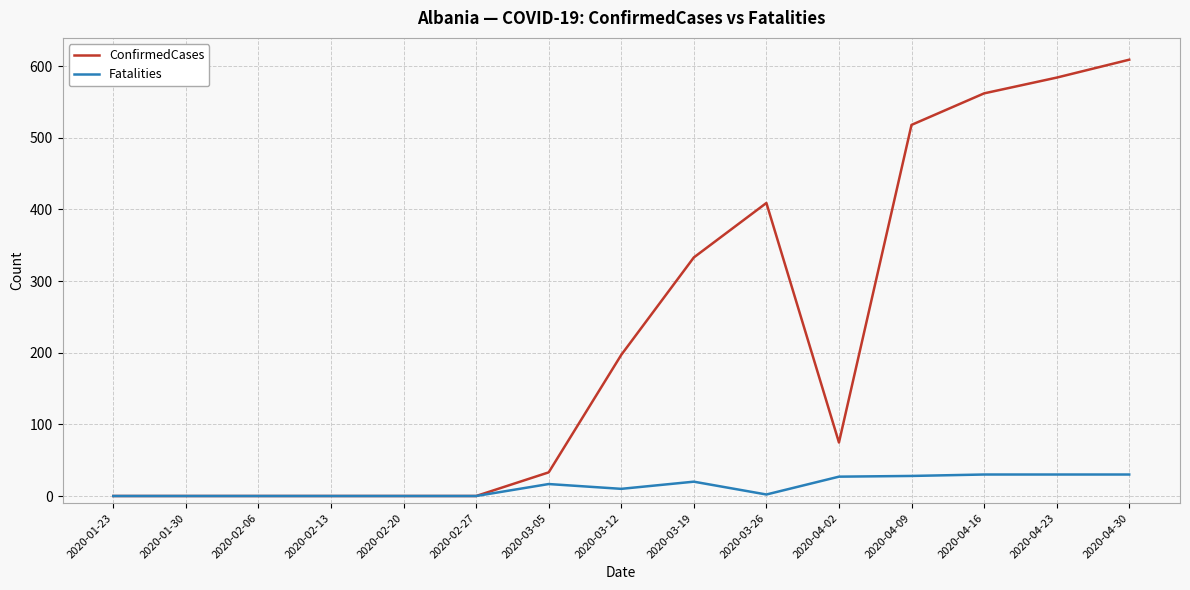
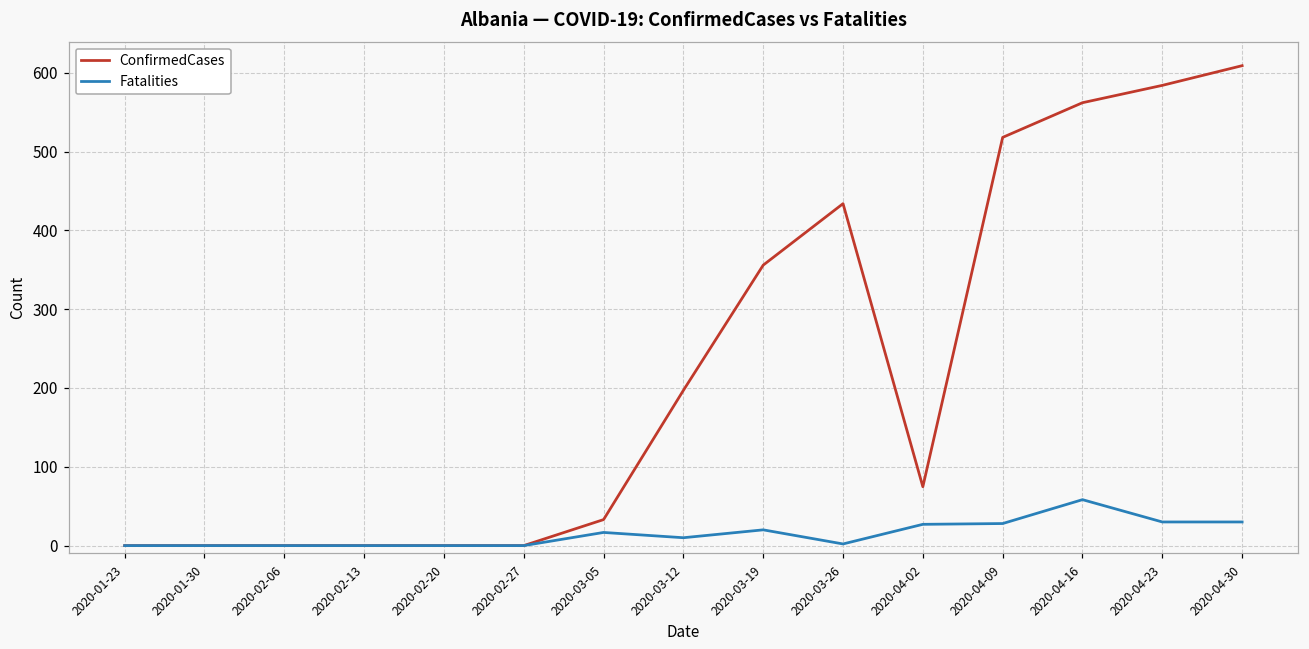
ConfirmedCases, 2020-03-19: 330 -> 360
ConfirmedCases, 2020-03-26: 410 -> 430
Fatalities, 2020-04-16: 30 -> 60
